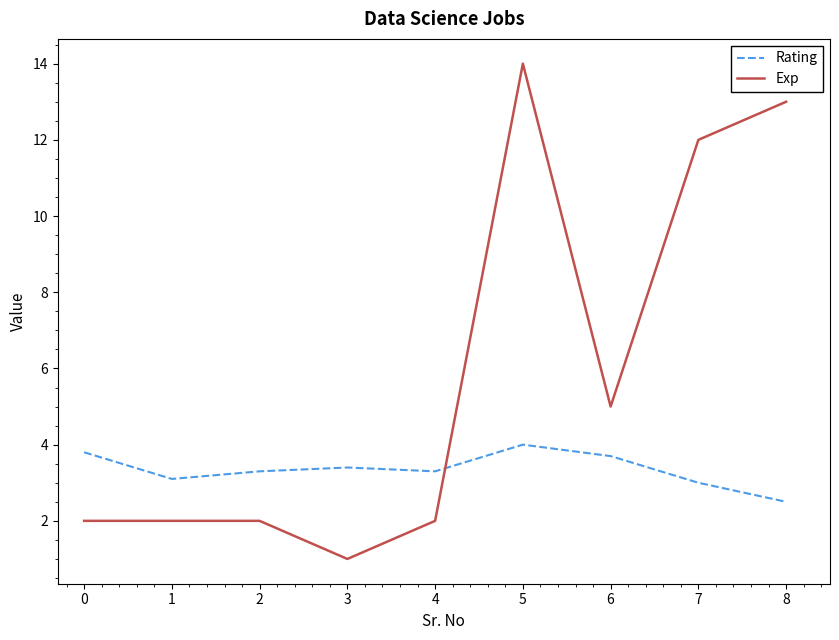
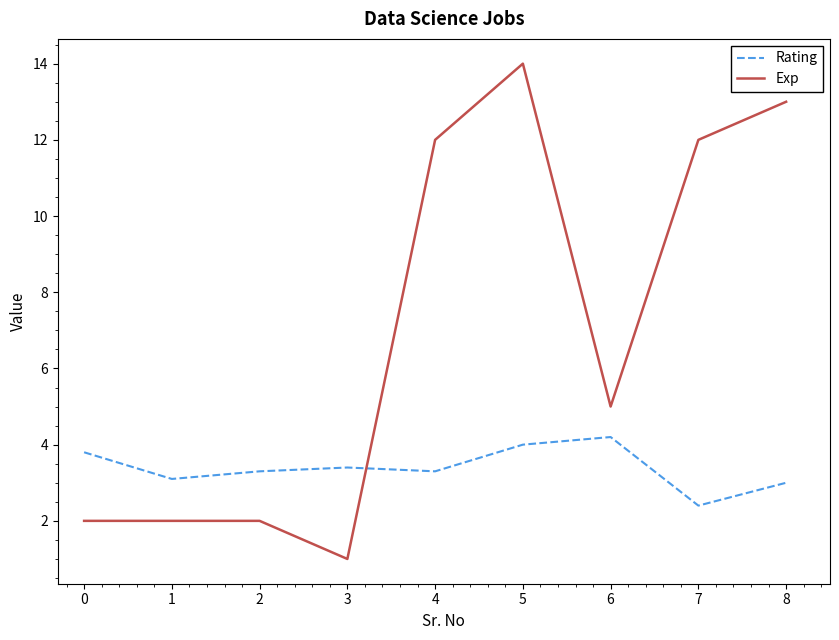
Exp, 4: 2 -> 12
Rating, 6: 3.7 -> 4.2
Rating, 7: 3.0 -> 2.4
Rating, 8: 2.5 -> 3.0
